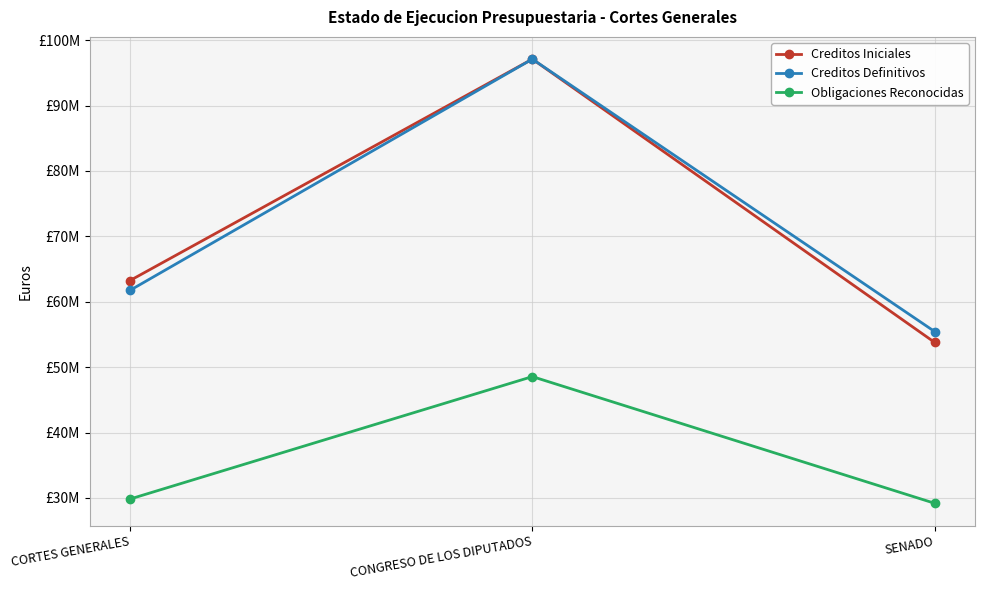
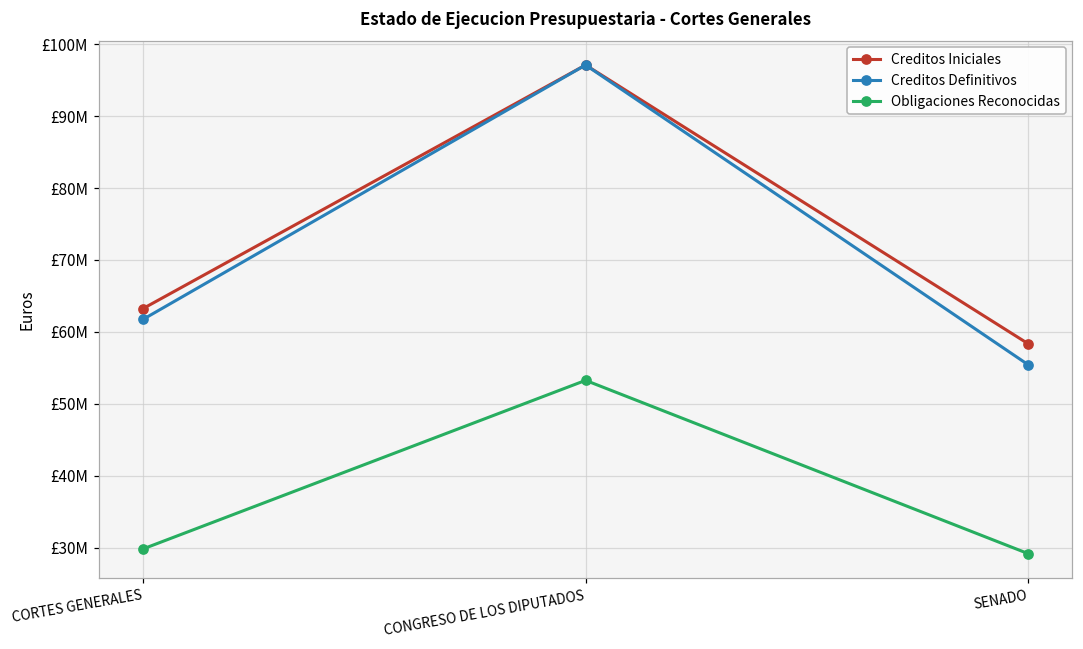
Obligaciones Reconocidas, CONGRESO DE LOS DIPUTADOS: £49000000 -> £53000000
Creditos Iniciales, SENADO: £54000000 -> £58000000
